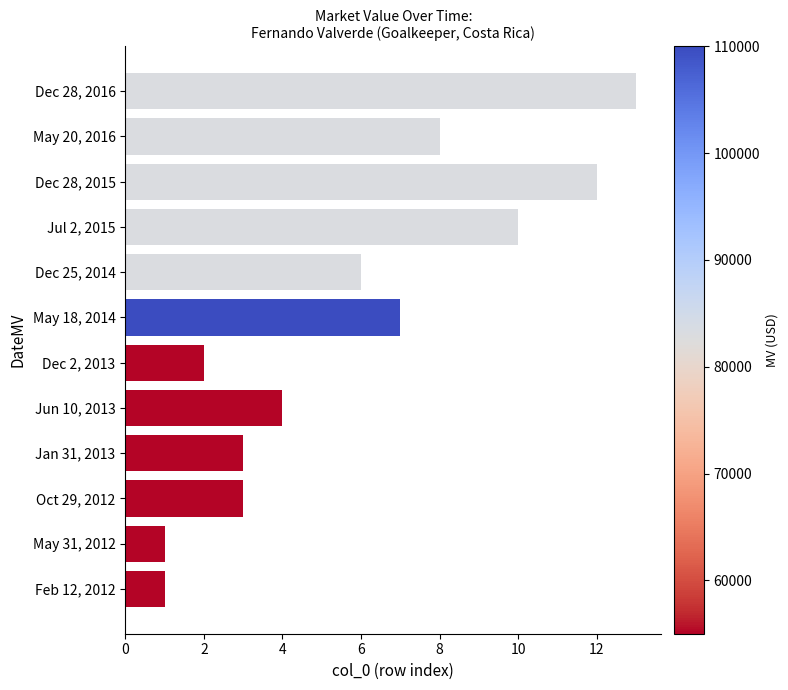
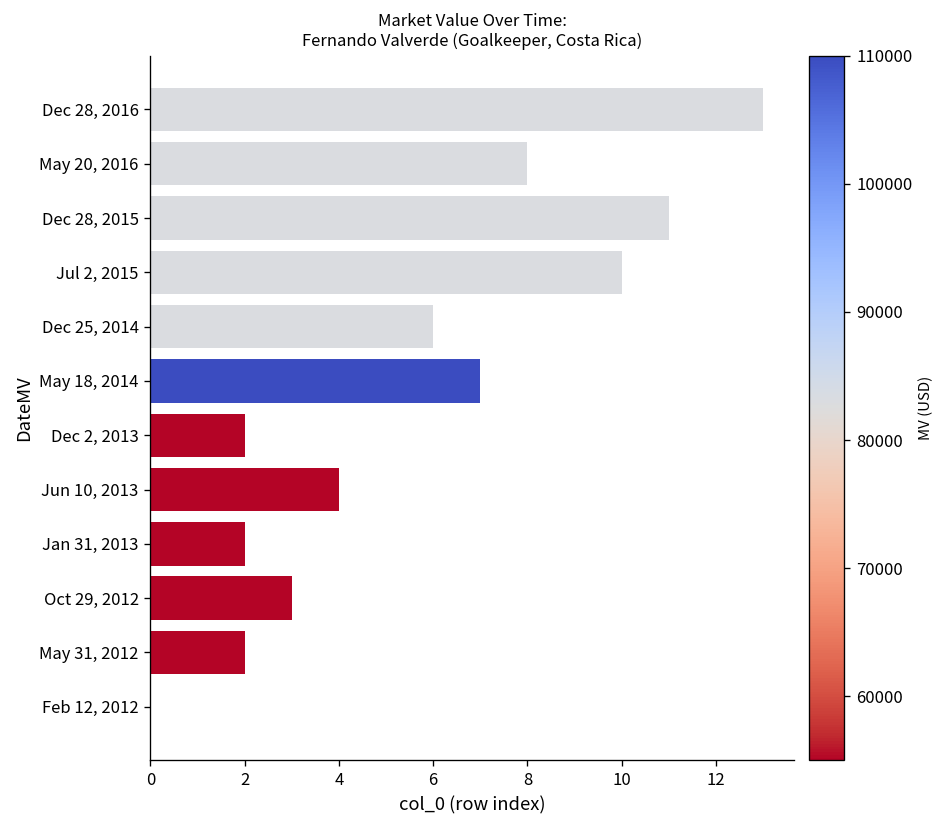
Dec 28, 2015: 12 -> 11
Jan 31, 2013: 3 -> 2
May 31, 2012: 1 -> 2
Feb 12, 2012: 1 -> 0
